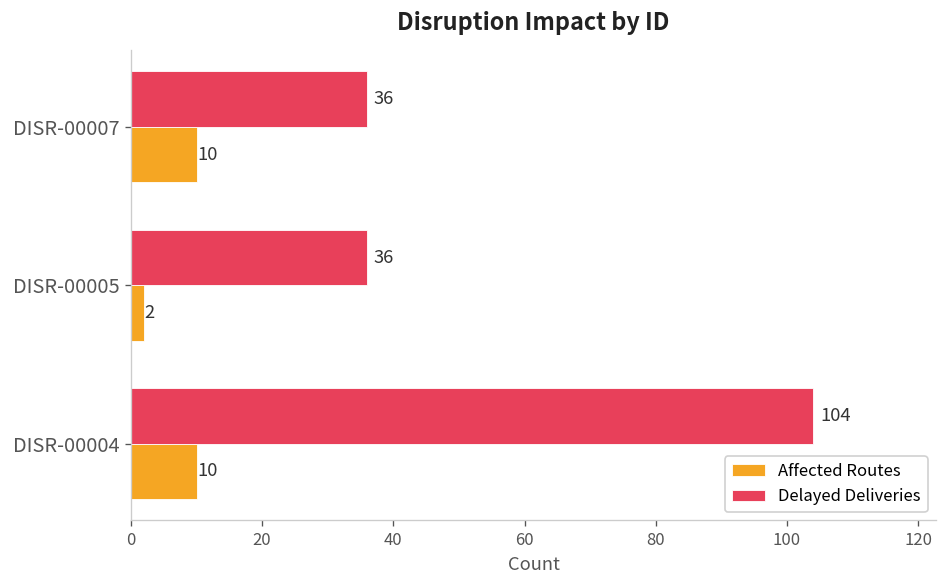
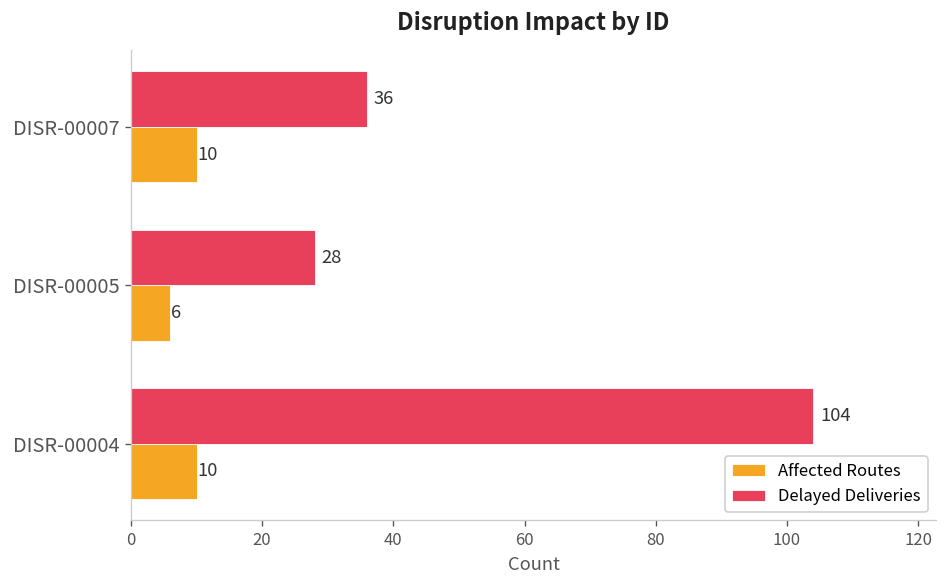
Delayed Deliveries, DISR-00005: 36 -> 28
Affected Routes, DISR-00005: 2 -> 6
